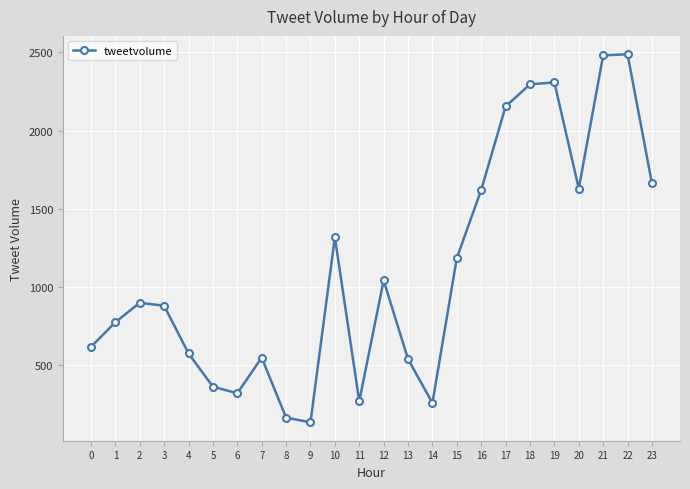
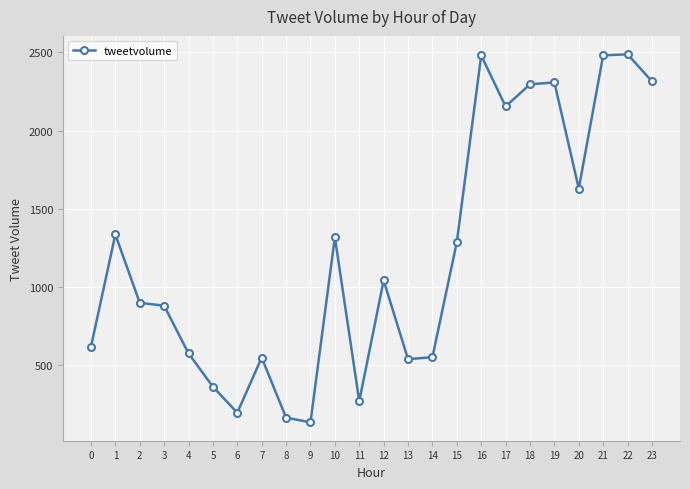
1: 770 -> 1340
6: 320 -> 190
14: 260 -> 550
15: 1180 -> 1290
16: 1620 -> 2480
23: 1660 -> 2320
